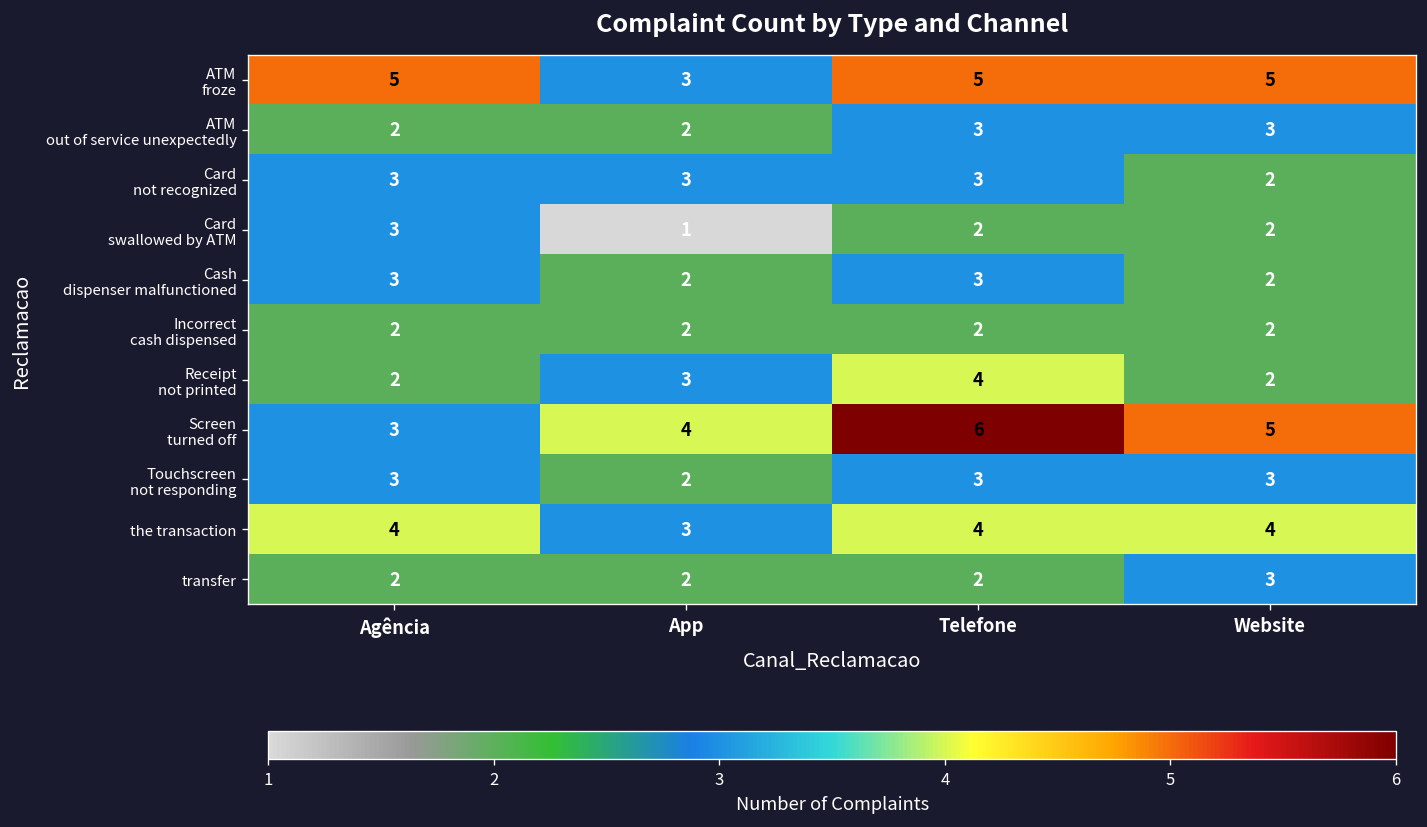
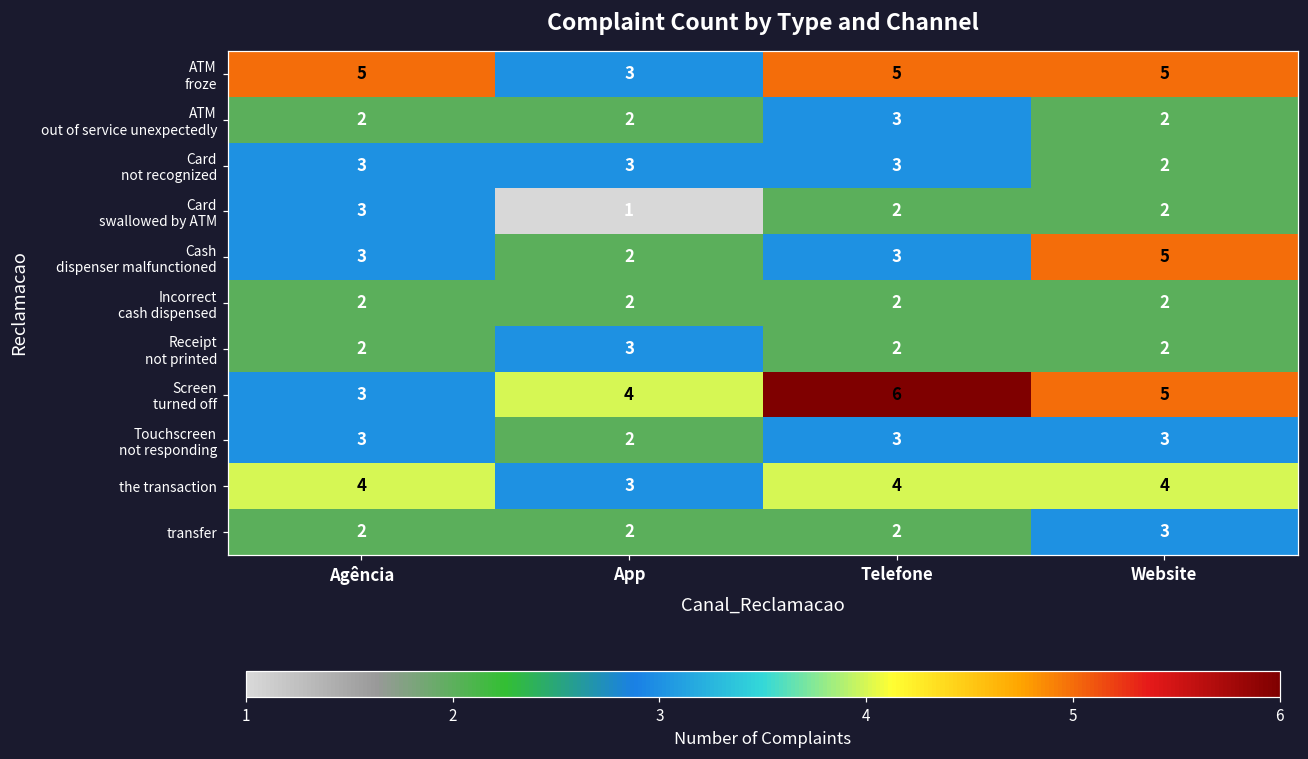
ATM out of service unexpectedly, Website: 3 -> 2
Cash dispenser malfunctioned, Website: 2 -> 5
Receipt not printed, Telefone: 4 -> 2
